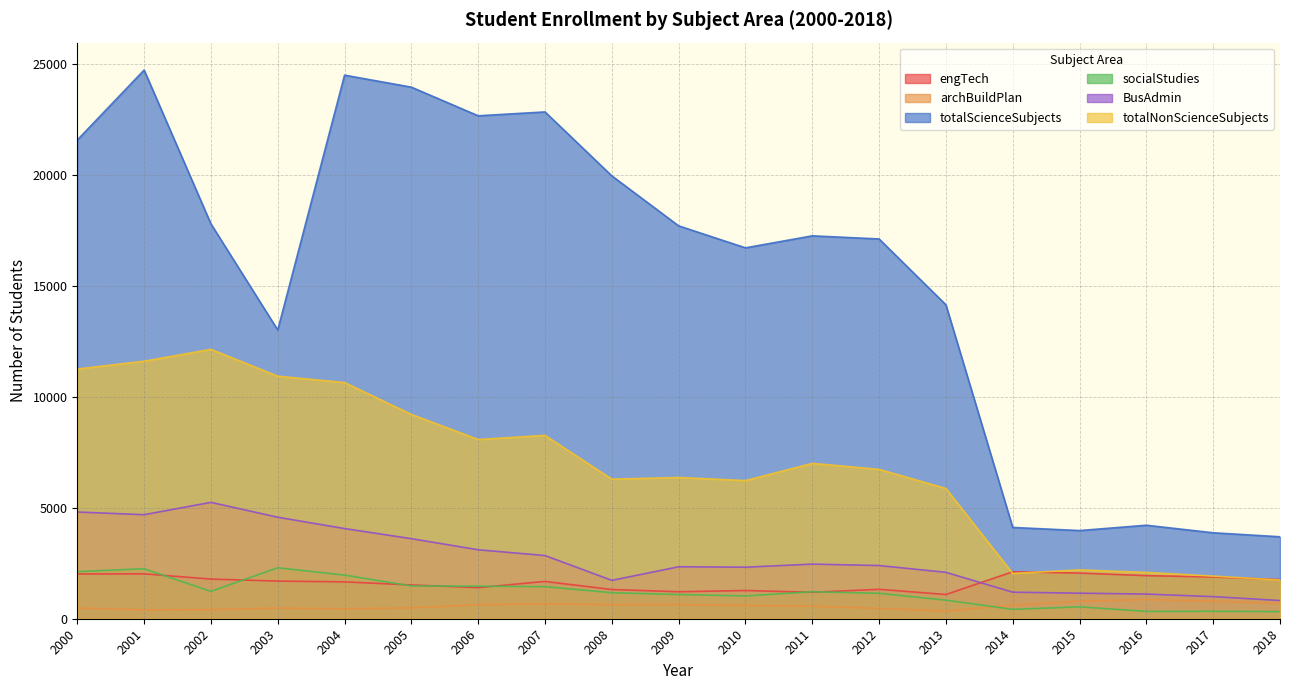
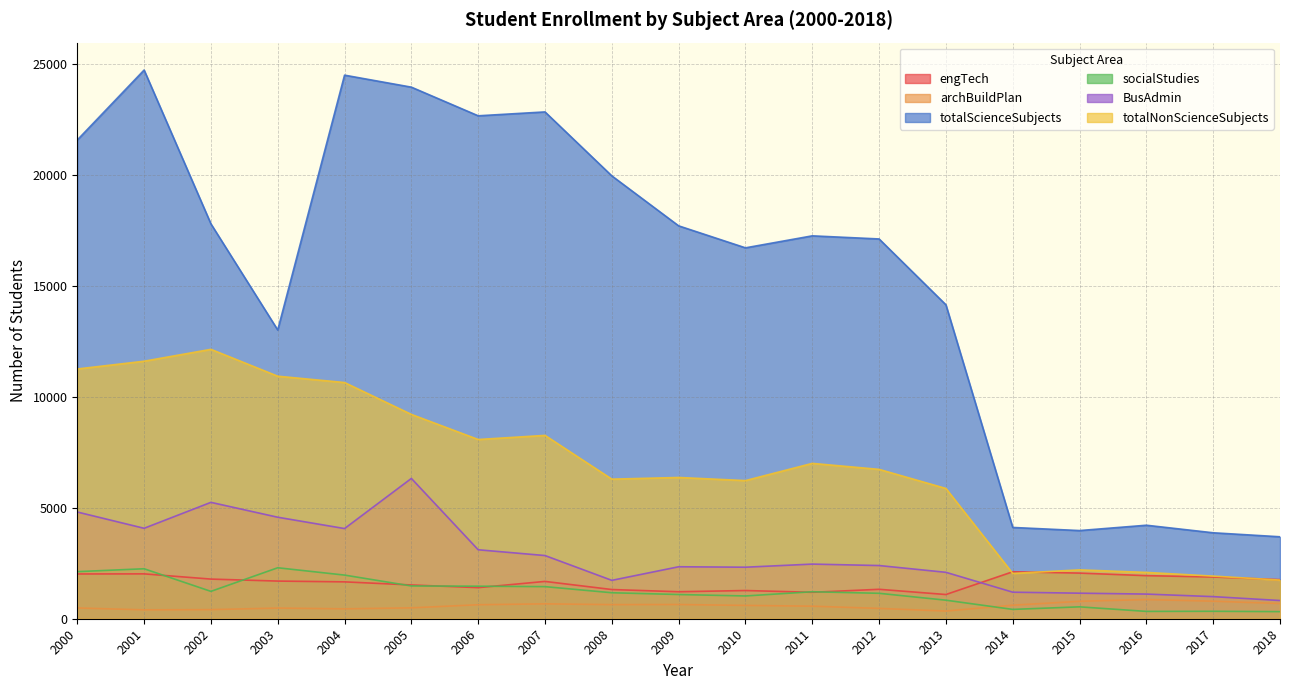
BusAdmin, 2001: 4700 -> 4100
BusAdmin, 2005: 3600 -> 6300
